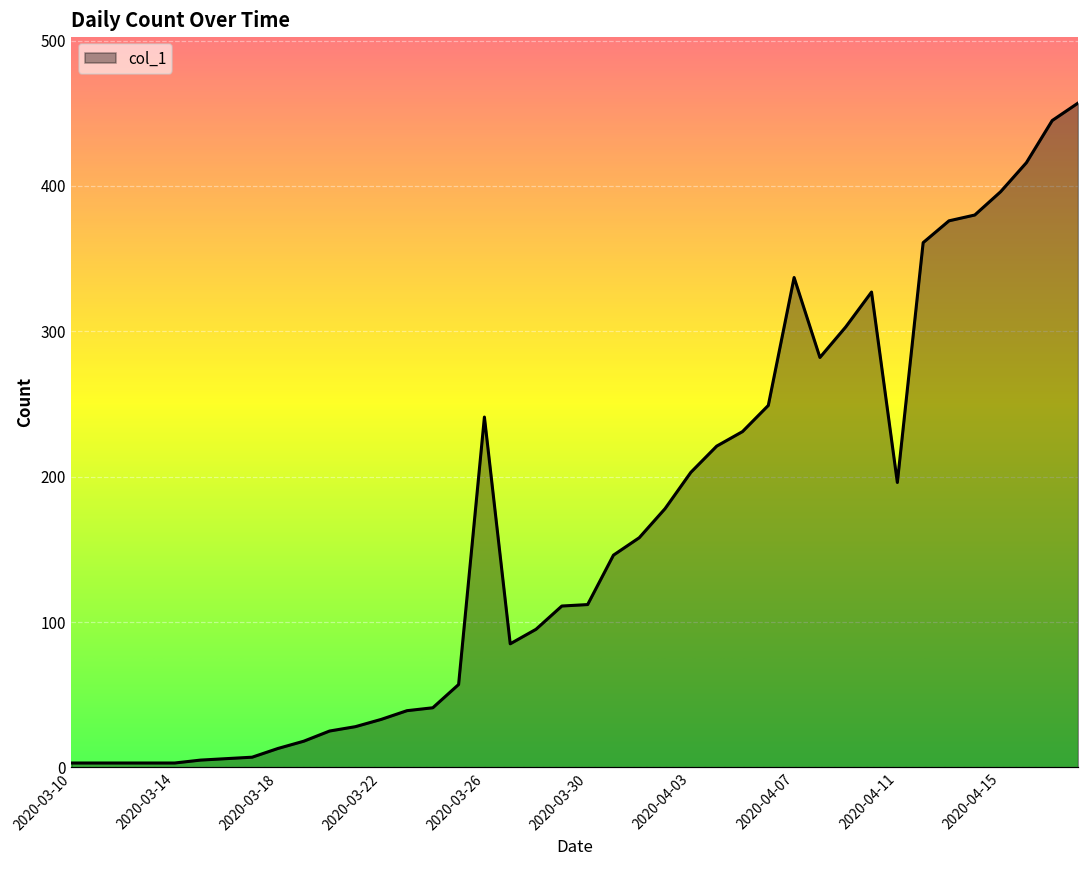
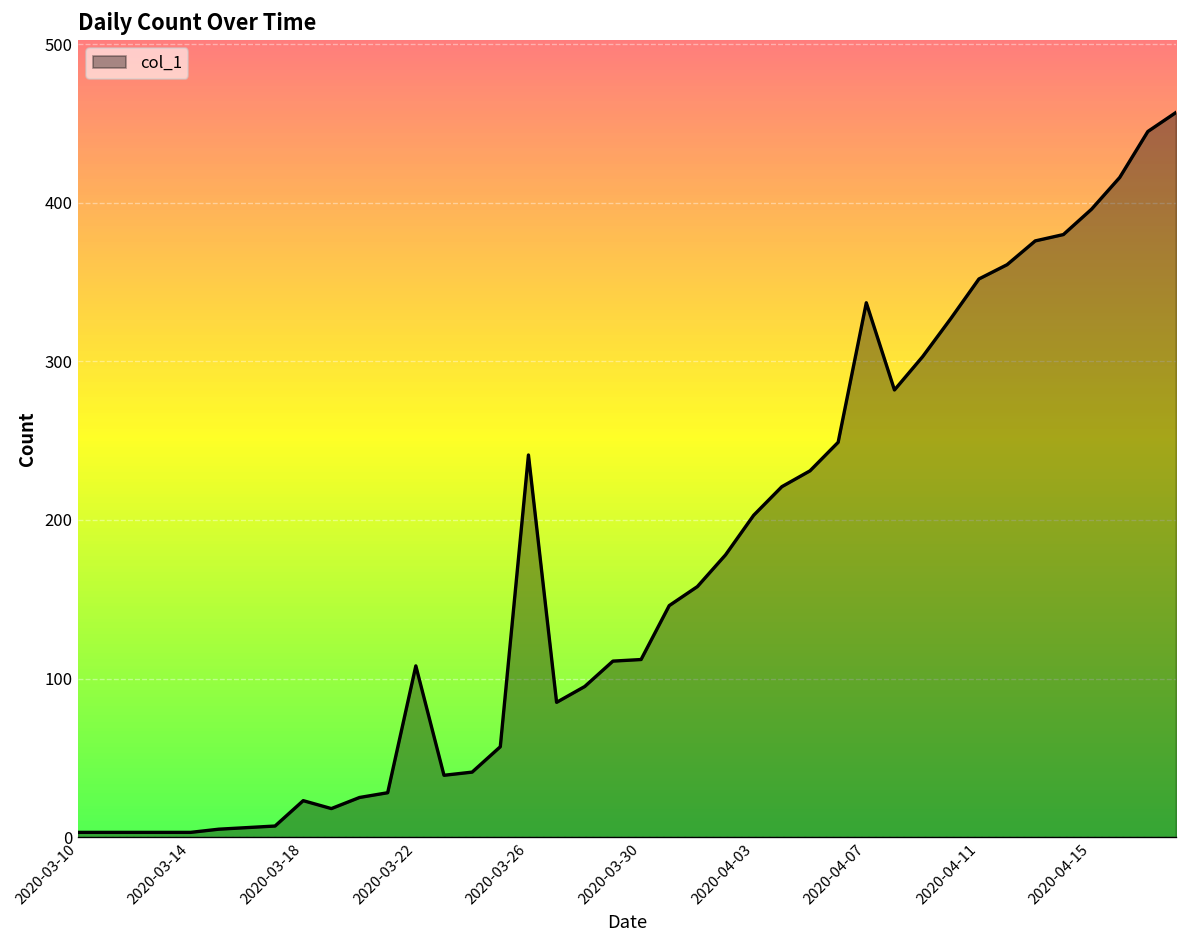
2020-03-18: 13 -> 23
2020-03-22: 33 -> 108
2020-04-11: 196 -> 352
